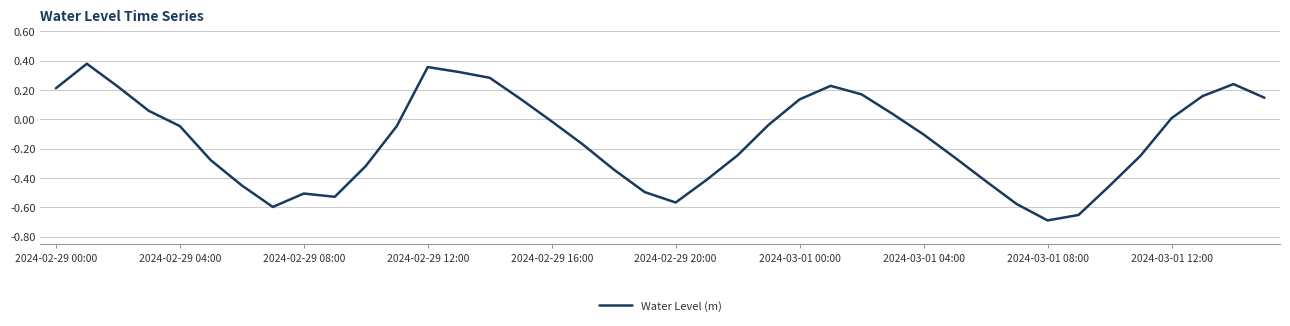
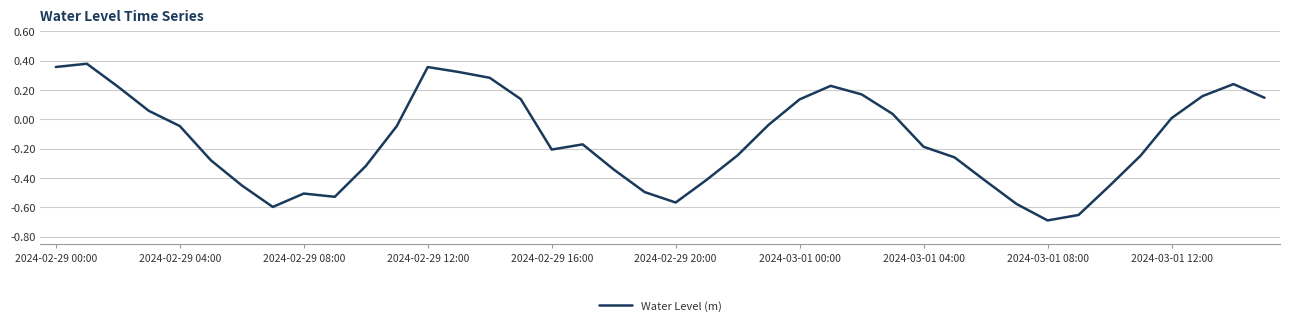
2024-02-29 00:00: 0.21 -> 0.36
2024-02-29 16:00: -0.01 -> -0.21
2024-03-01 04:00: -0.10 -> -0.19
